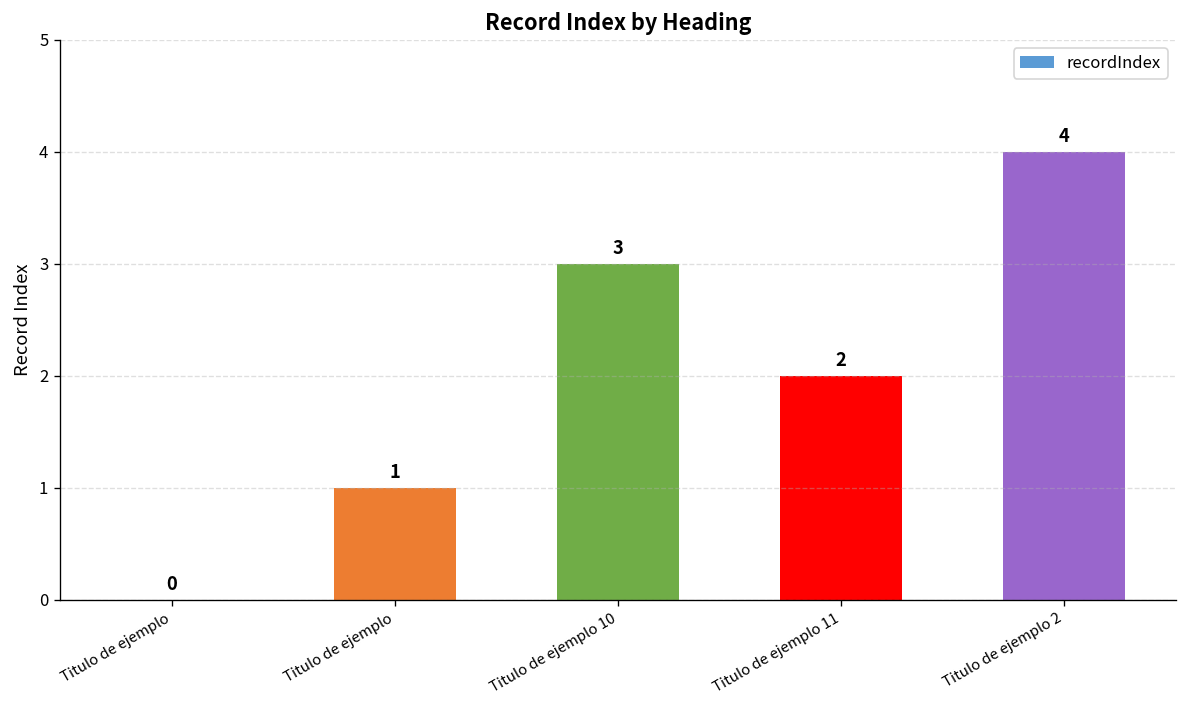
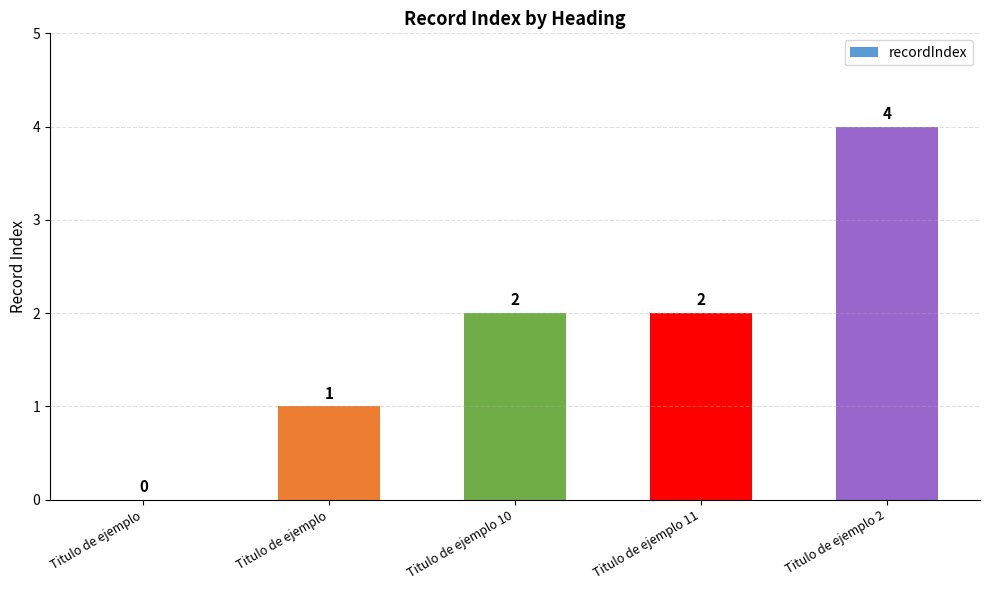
Titulo de ejemplo 10: 3 -> 2
